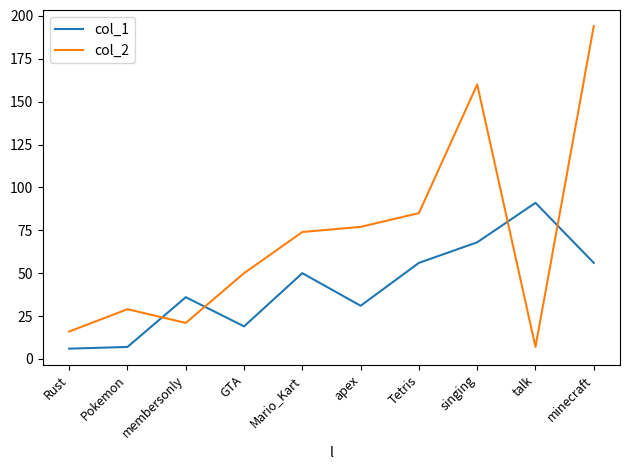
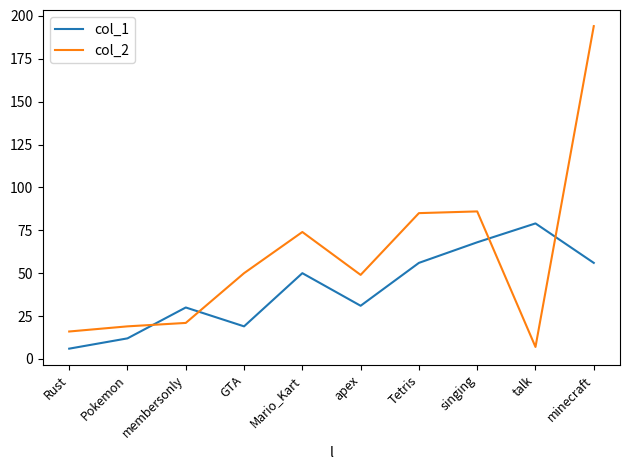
col_1, Pokemon: 7 -> 12
col_2, Pokemon: 29 -> 19
col_1, membersonly: 36 -> 30
col_2, apex: 77 -> 49
col_2, singing: 160 -> 86
col_1, talk: 91 -> 79
